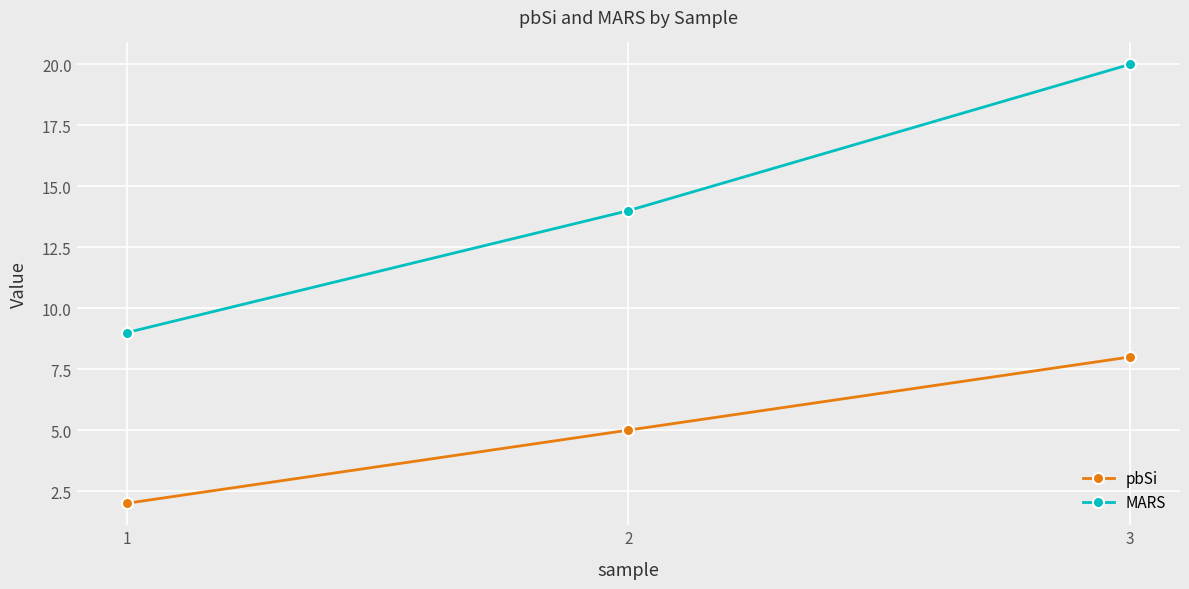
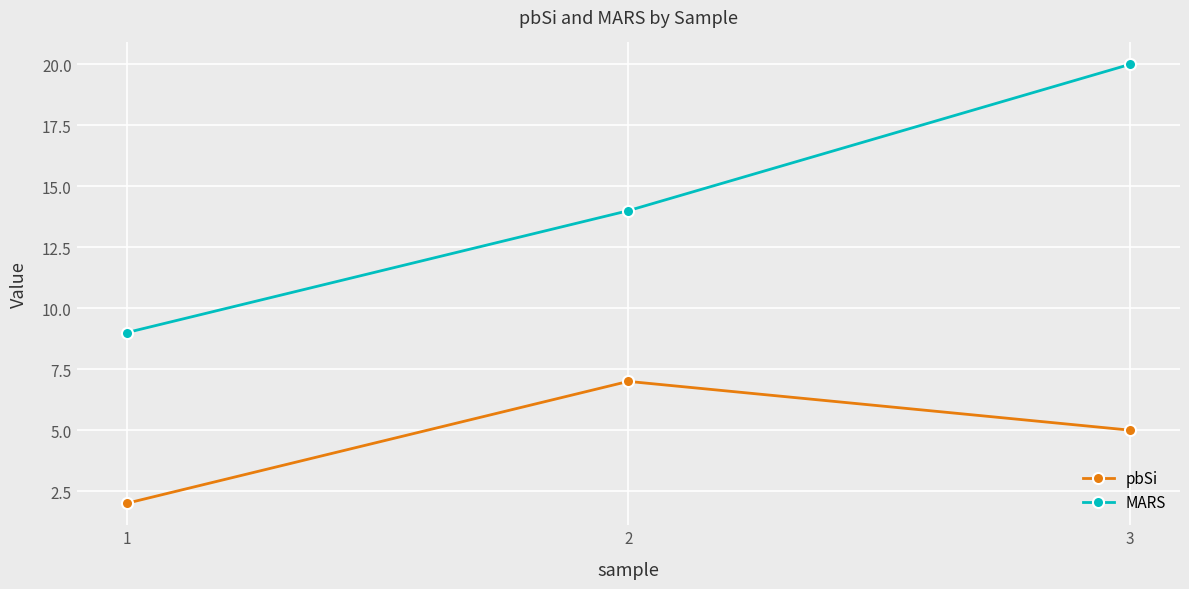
pbSi, 2: 5 -> 7
pbSi, 3: 8 -> 5
